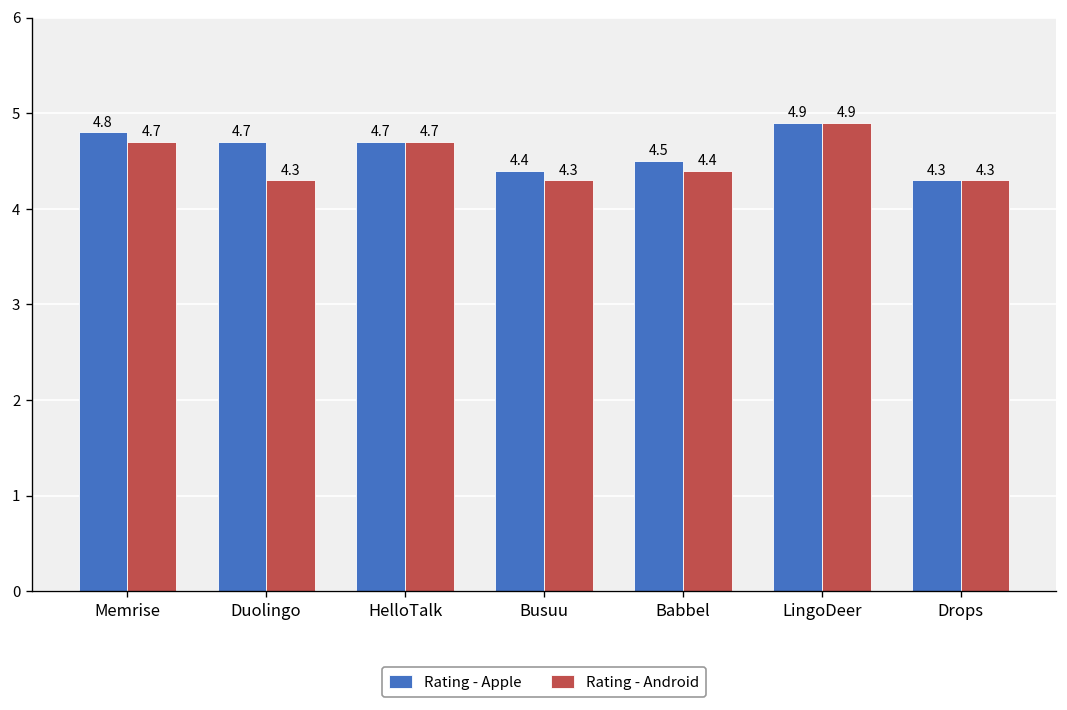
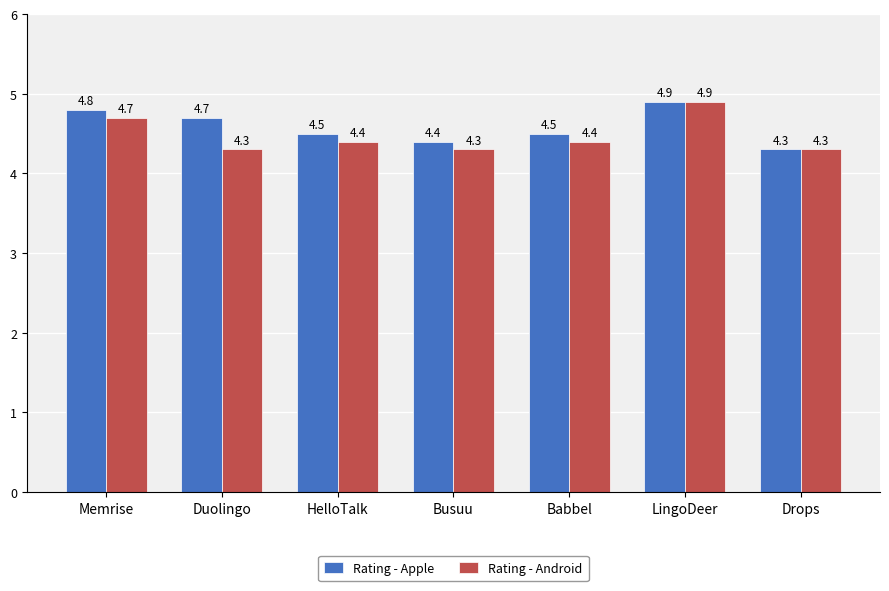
Rating - Apple, HelloTalk: 4.7 -> 4.5
Rating - Android, HelloTalk: 4.7 -> 4.4
